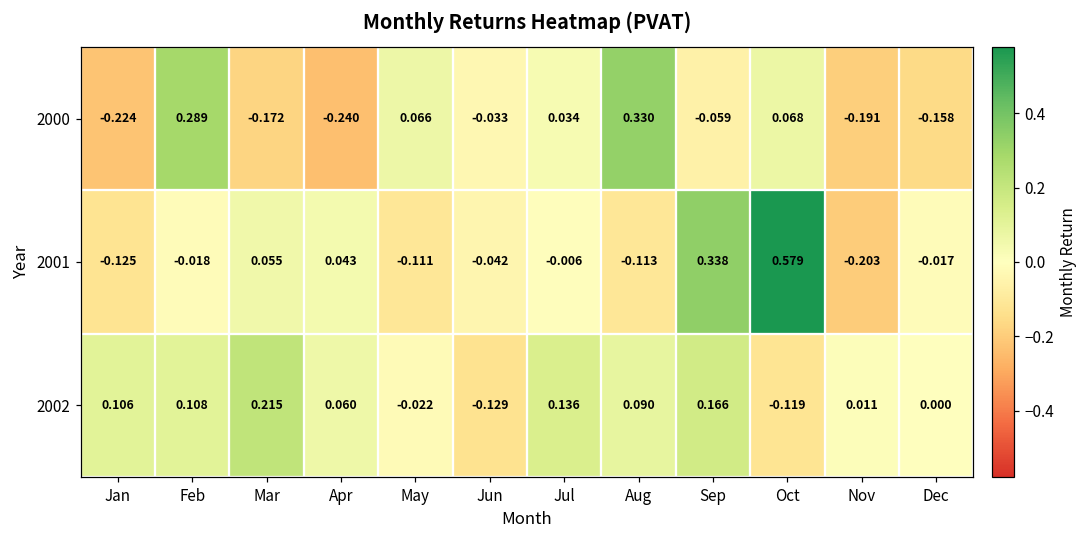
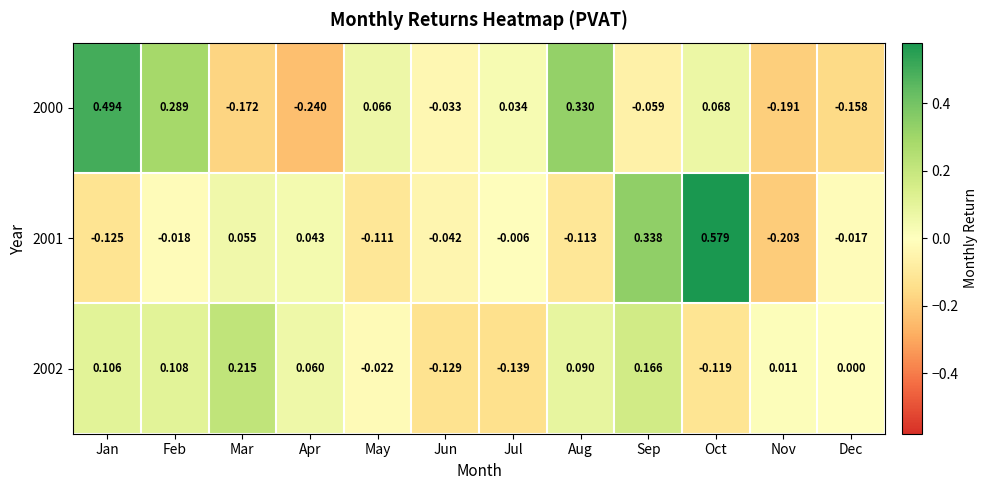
2000, Jan: -0.224 -> 0.494
2002, Jul: 0.136 -> -0.139
